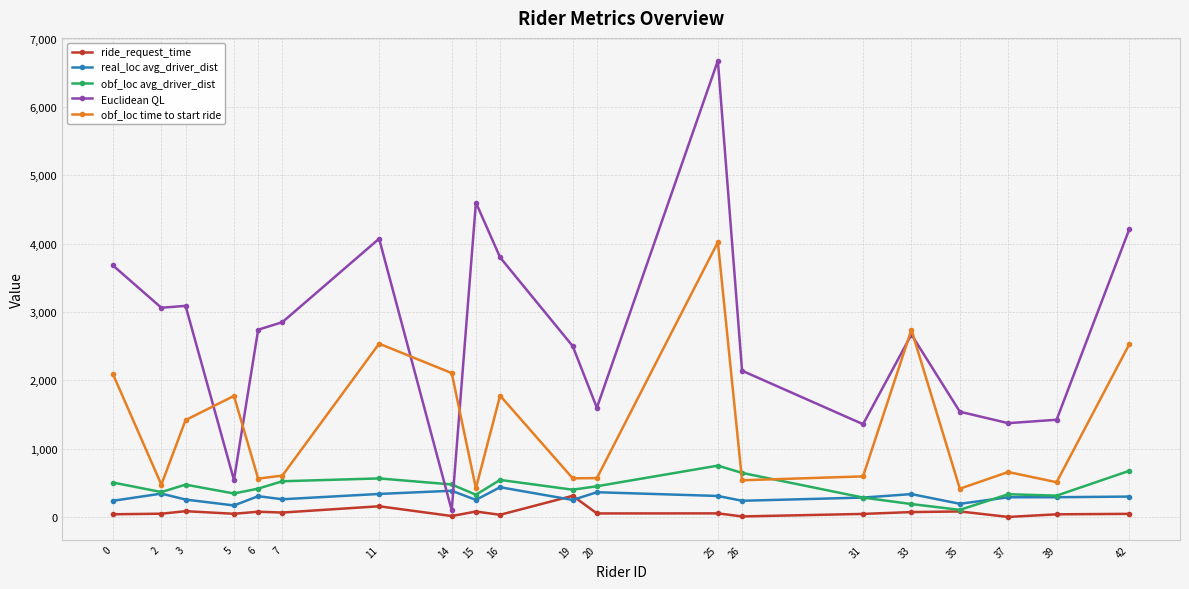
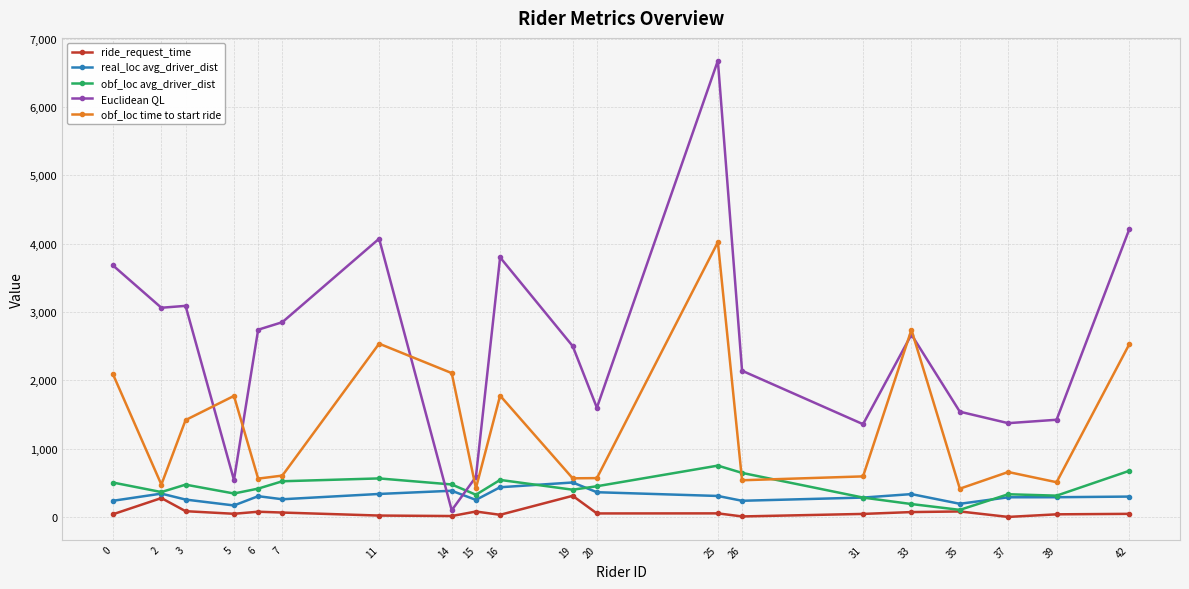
ride_request_time, 2: 0 -> 300
ride_request_time, 11: 200 -> 0
Euclidean QL, 15: 4,600 -> 600
real_loc avg_driver_dist, 19: 200 -> 500
